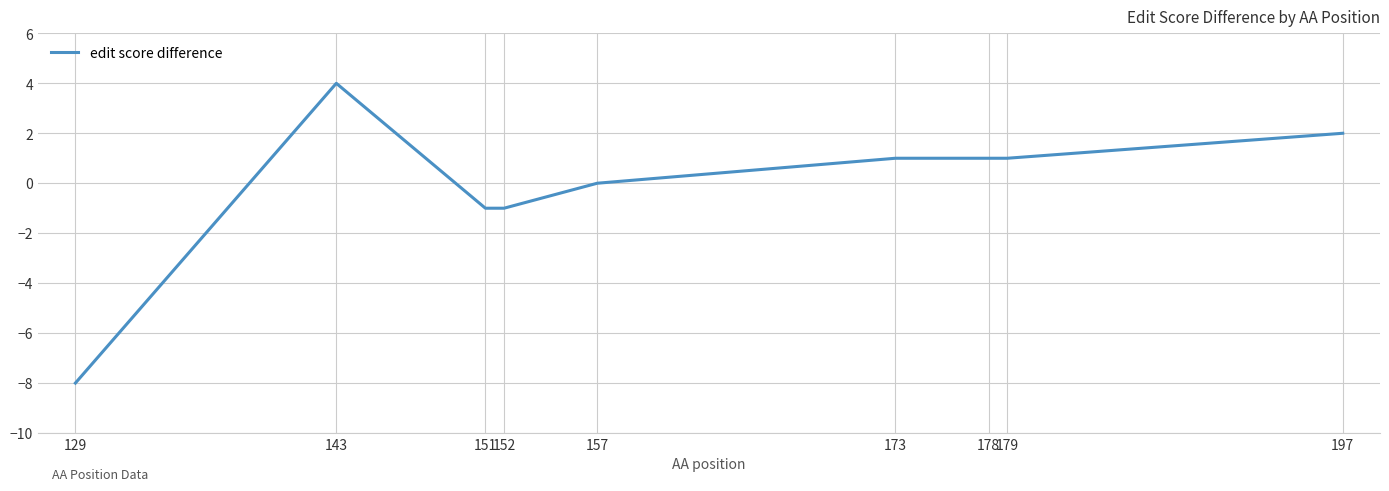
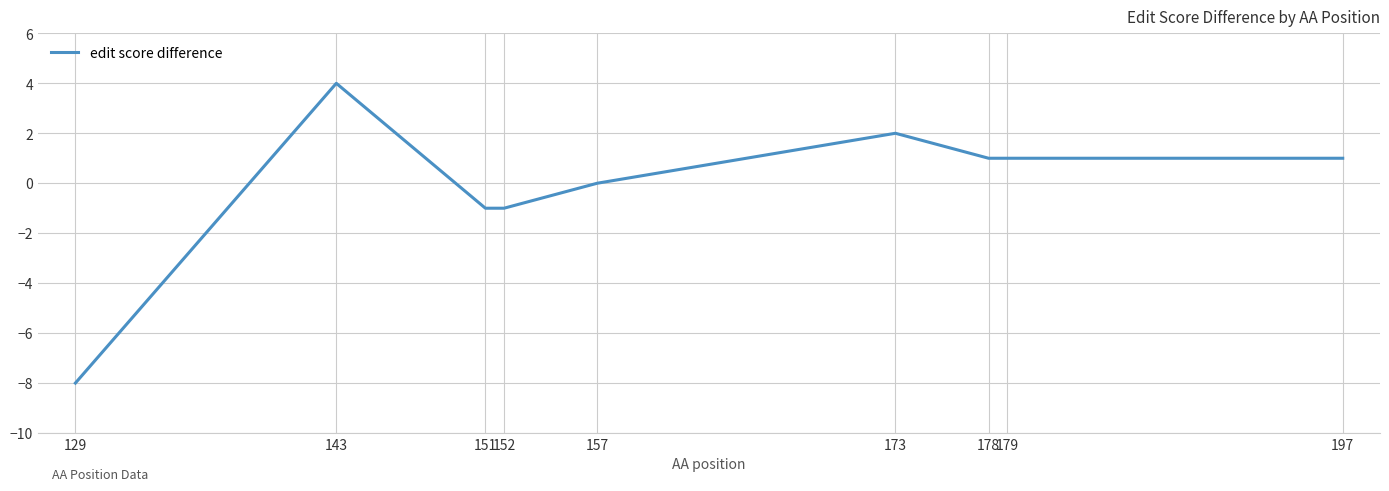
173: 1 -> 2
197: 2 -> 1
